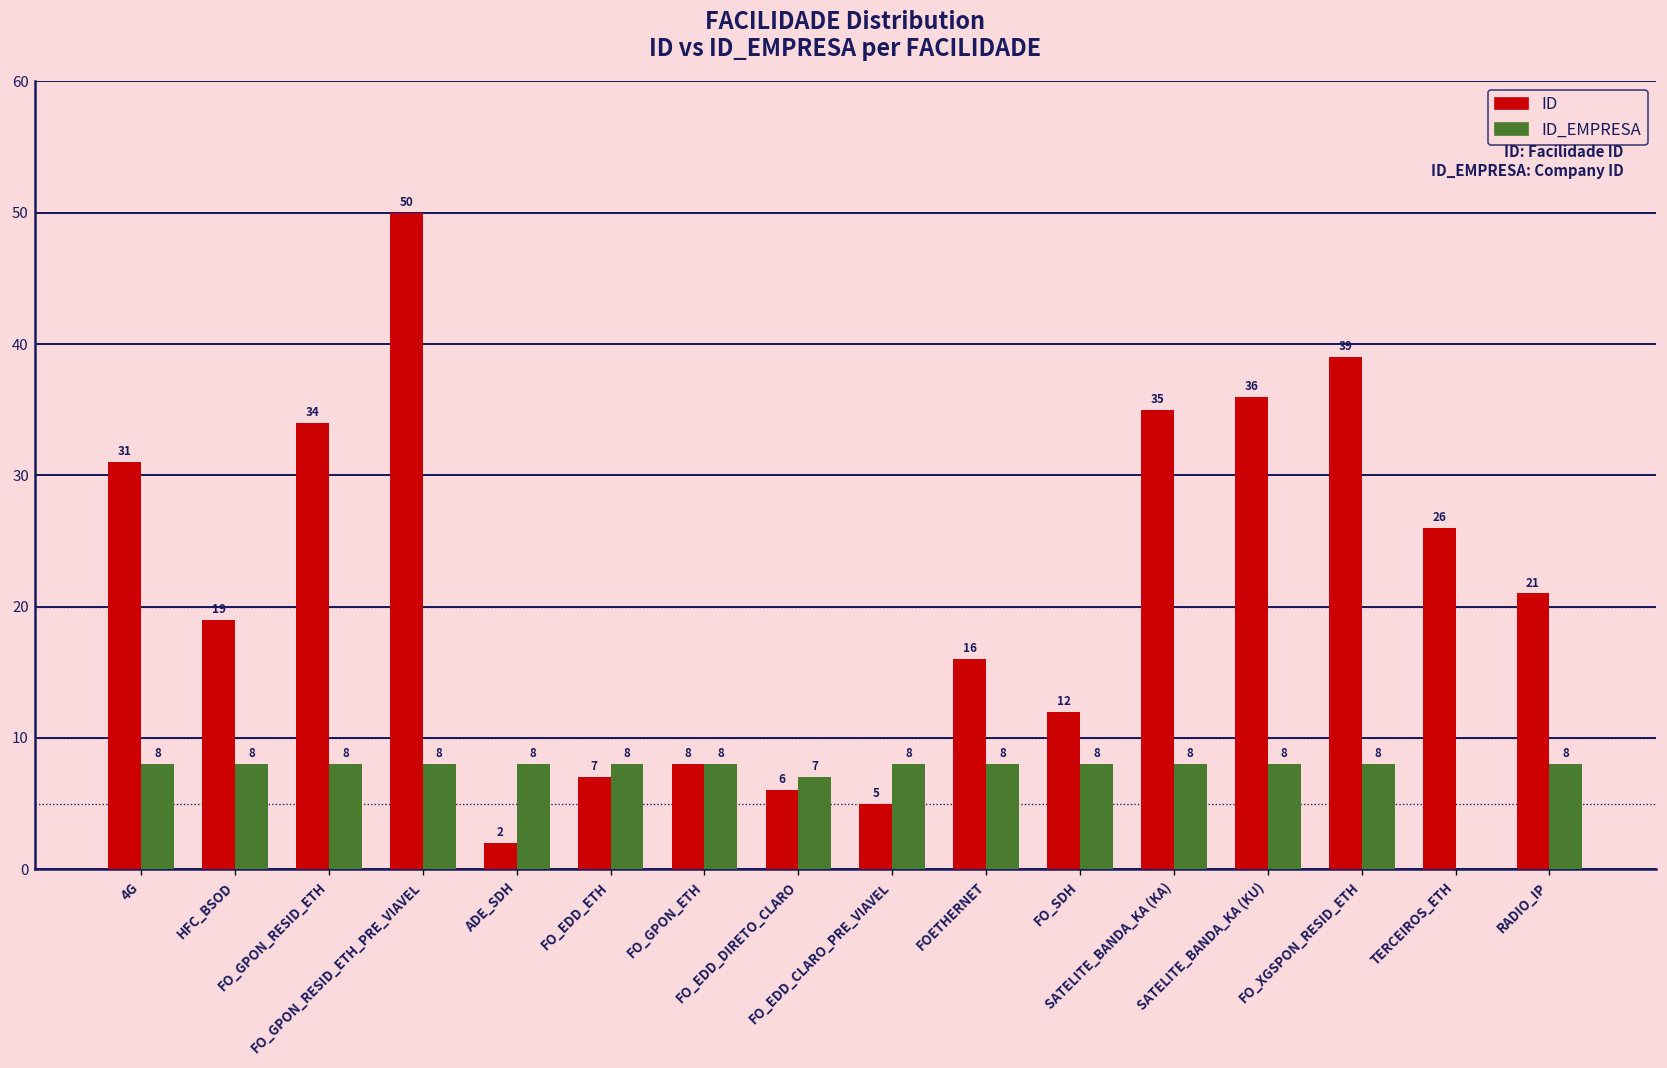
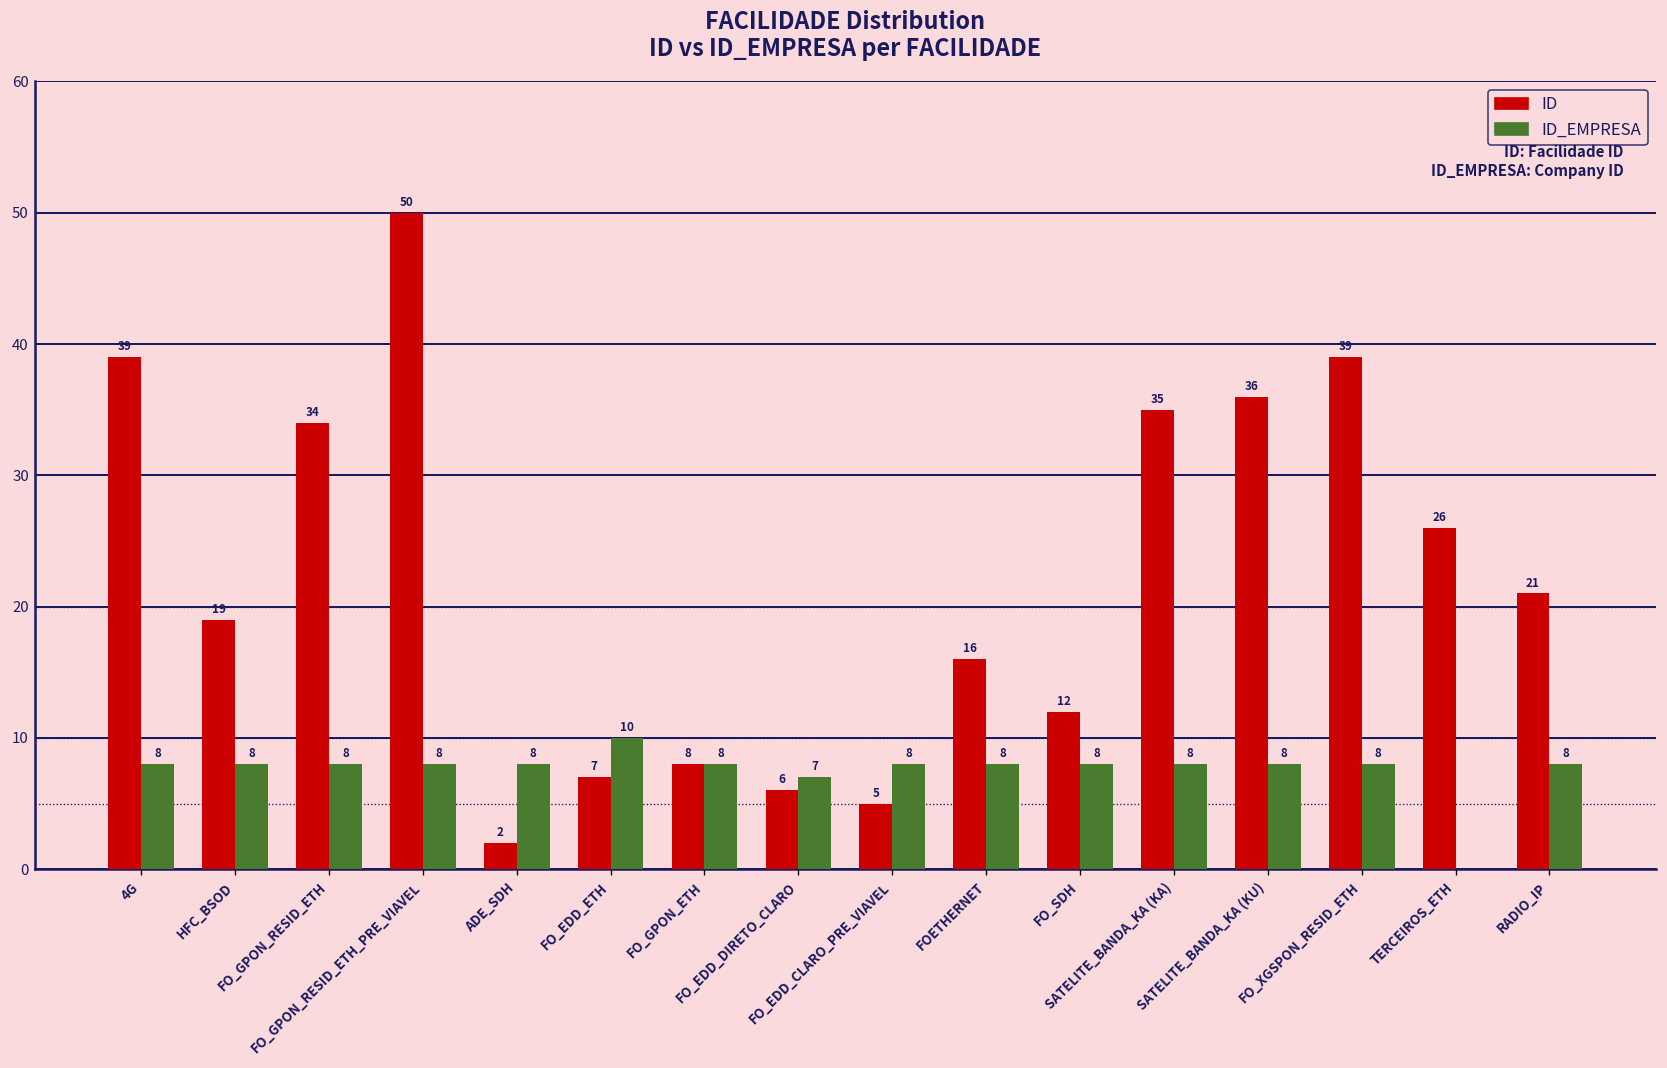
ID, 4G: 31 -> 39
ID_EMPRESA, FO_EDD_ETH: 8 -> 10
